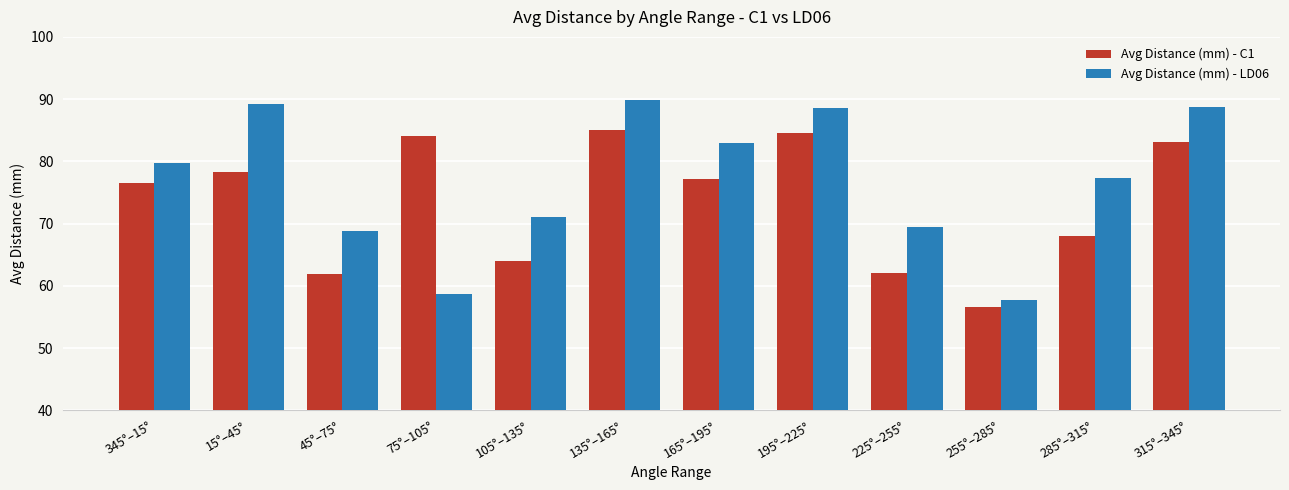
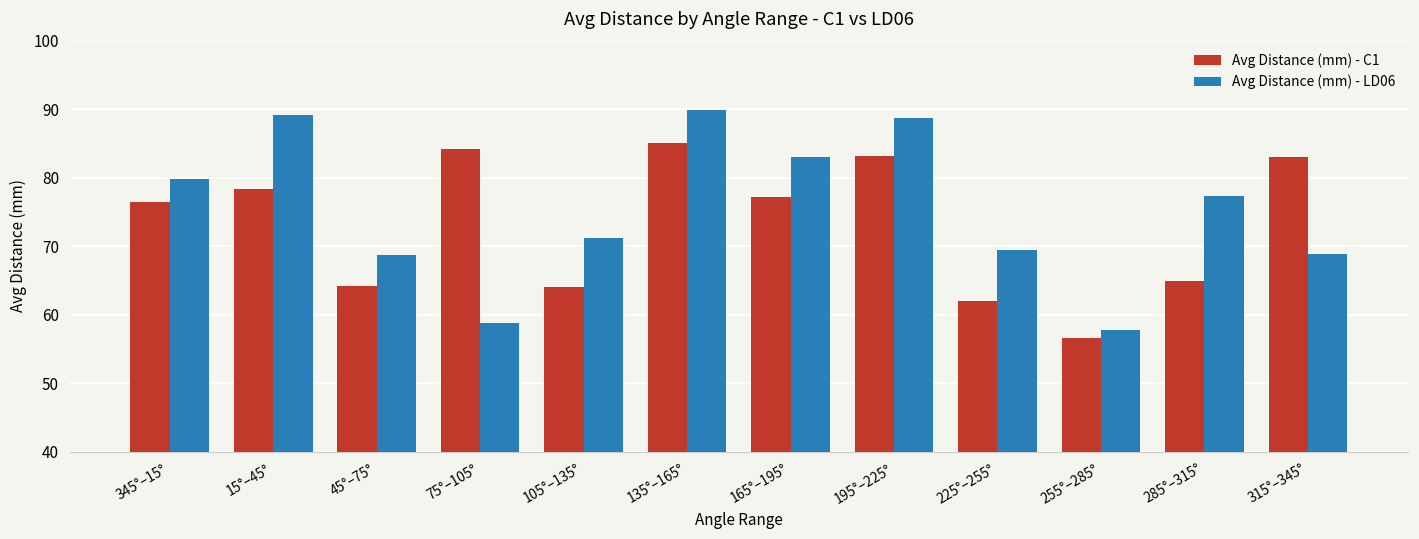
Avg Distance (mm) - C1, 45°–75°: 62 -> 64
Avg Distance (mm) - C1, 195°–225°: 85 -> 83
Avg Distance (mm) - C1, 285°–315°: 68 -> 65
Avg Distance (mm) - LD06, 315°–345°: 89 -> 69
